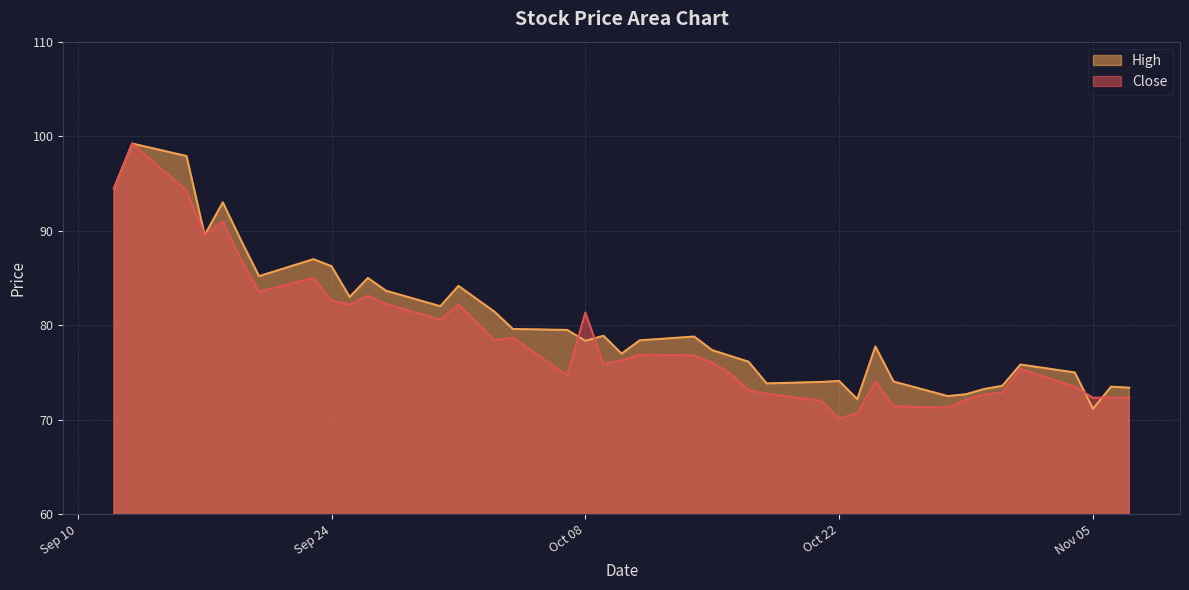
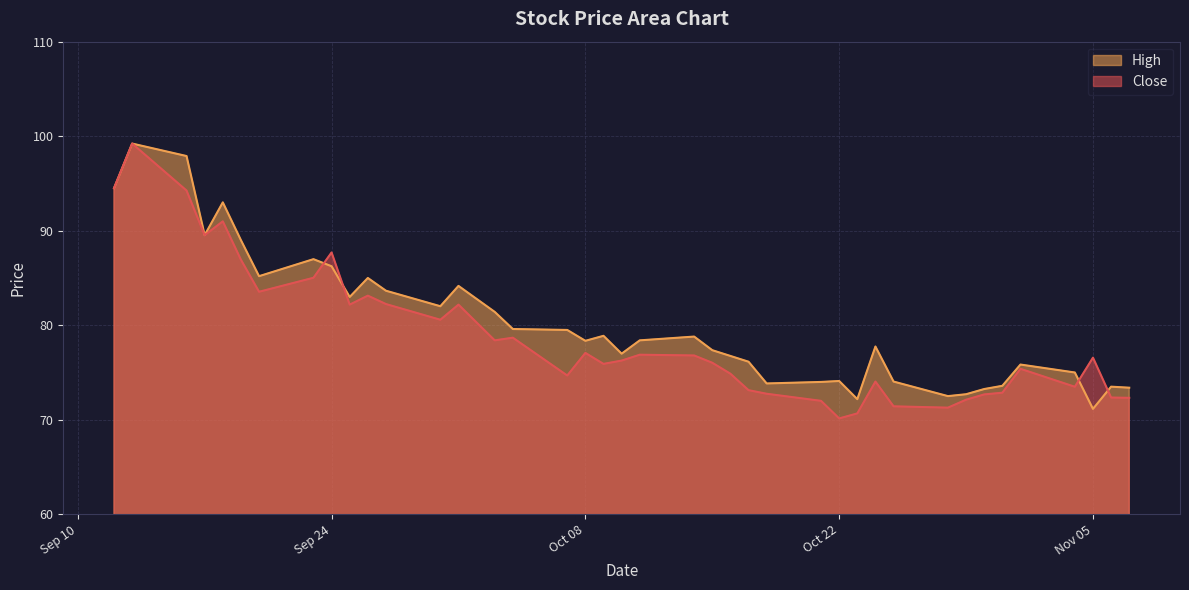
Close, Sep 24: 83 -> 88
Close, Oct 08: 81 -> 77
Close, Nov 05: 72 -> 77
